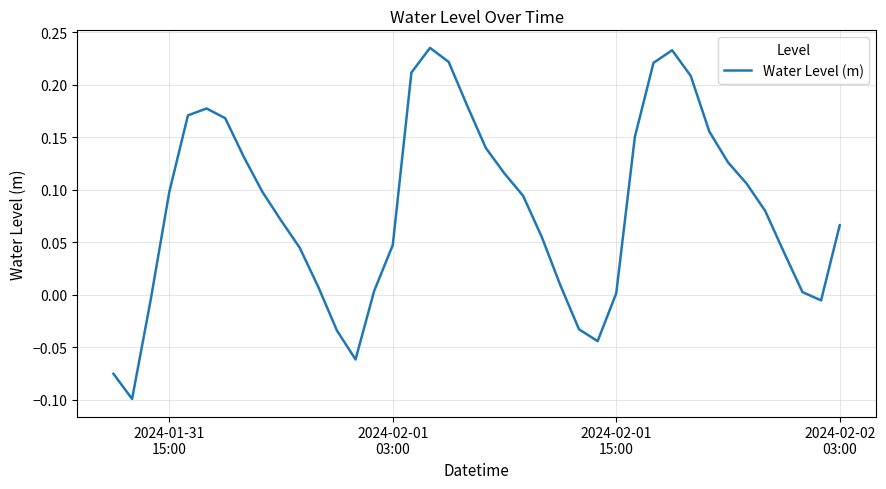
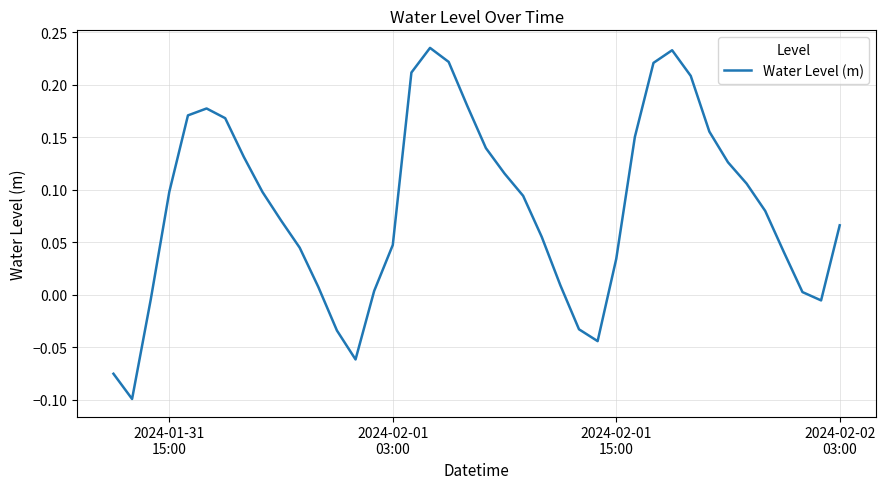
2024-02-01 15:00: 0.001 -> 0.034
